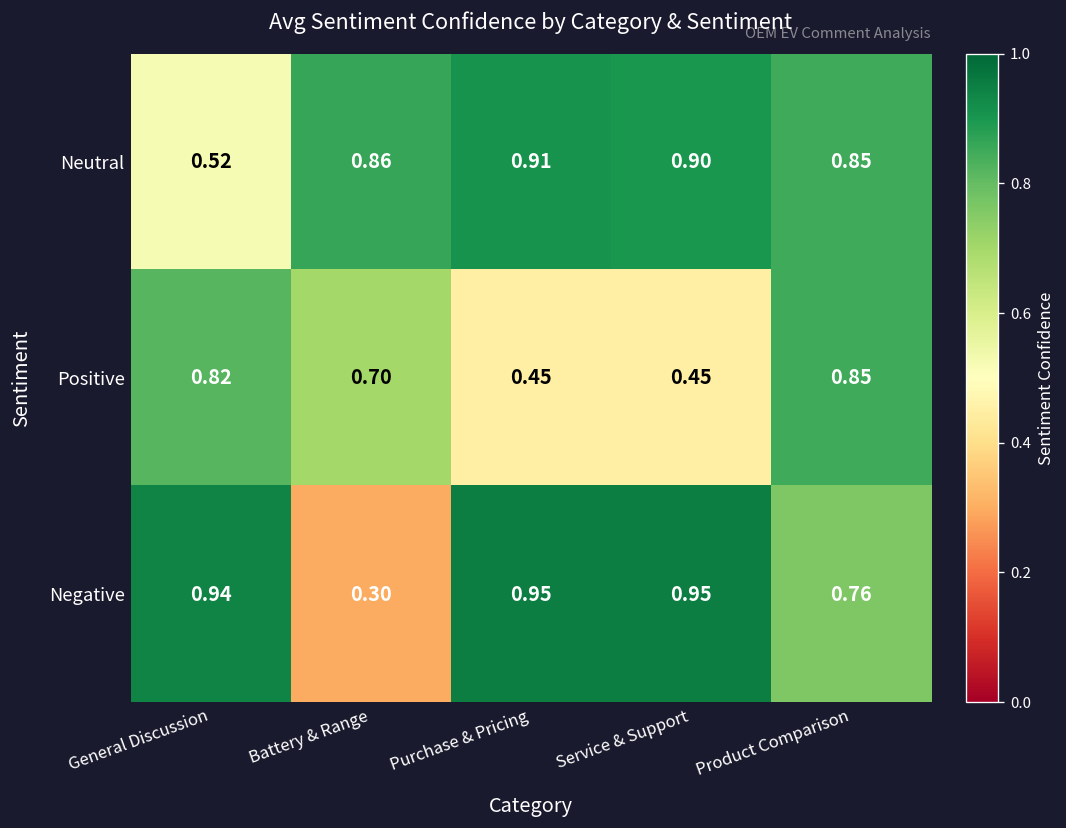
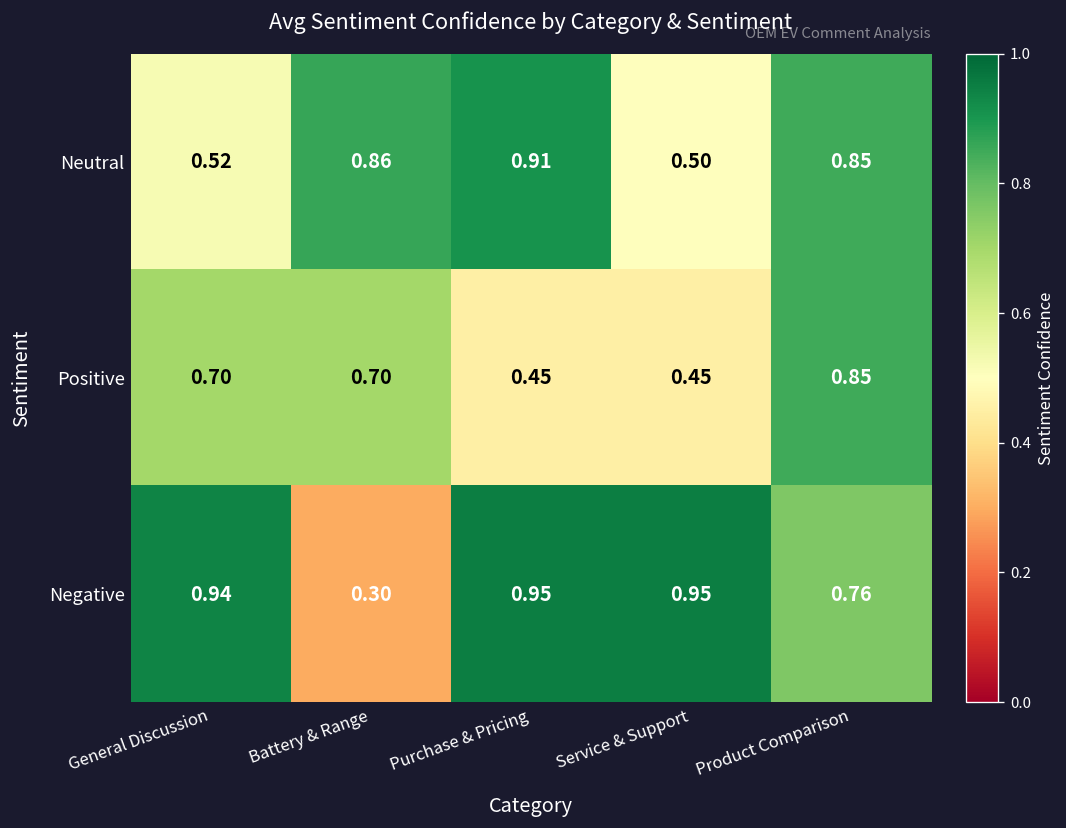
Neutral, Service & Support: 0.90 -> 0.50
Positive, General Discussion: 0.82 -> 0.70
